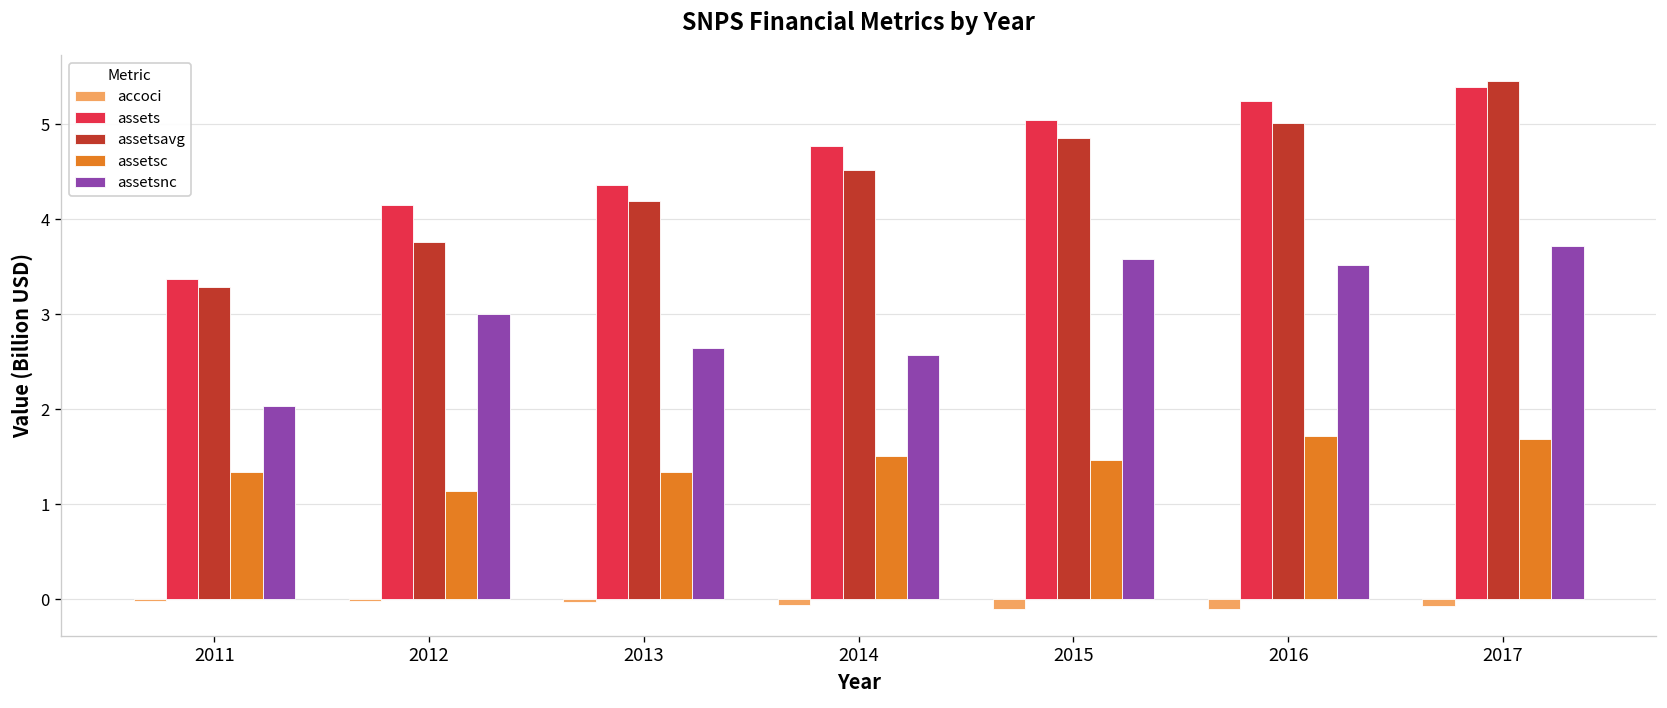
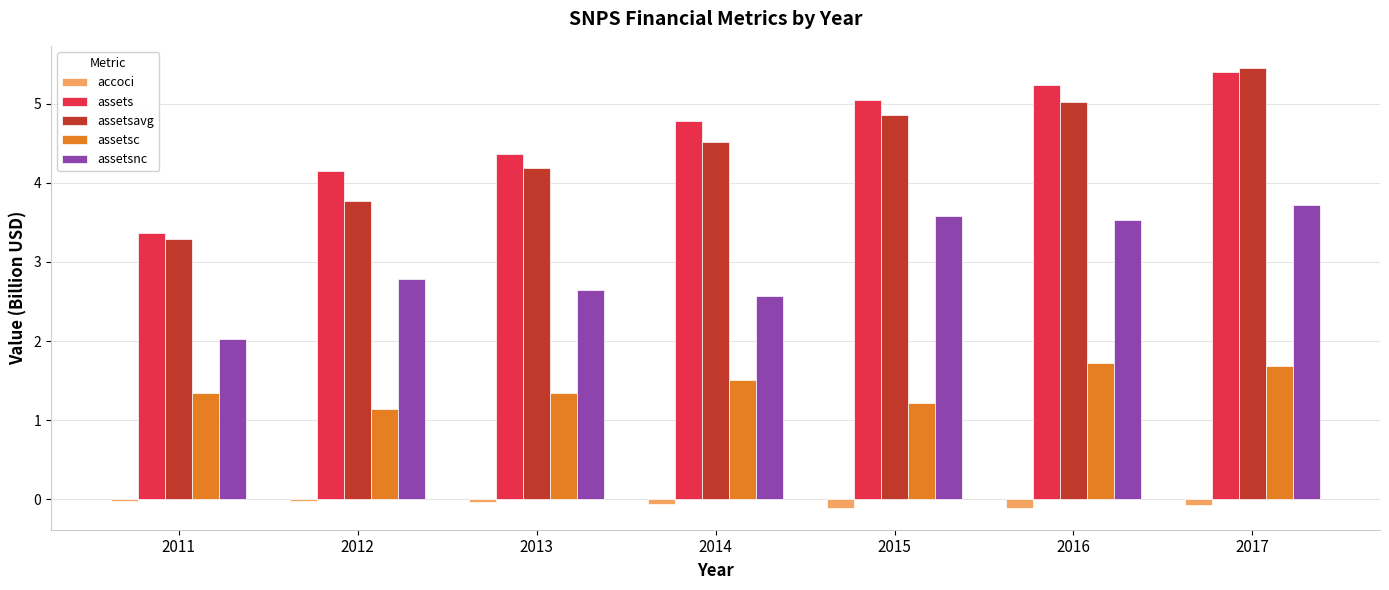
assetsnc, 2012: 3.0 -> 2.8
assetsc, 2015: 1.5 -> 1.2
